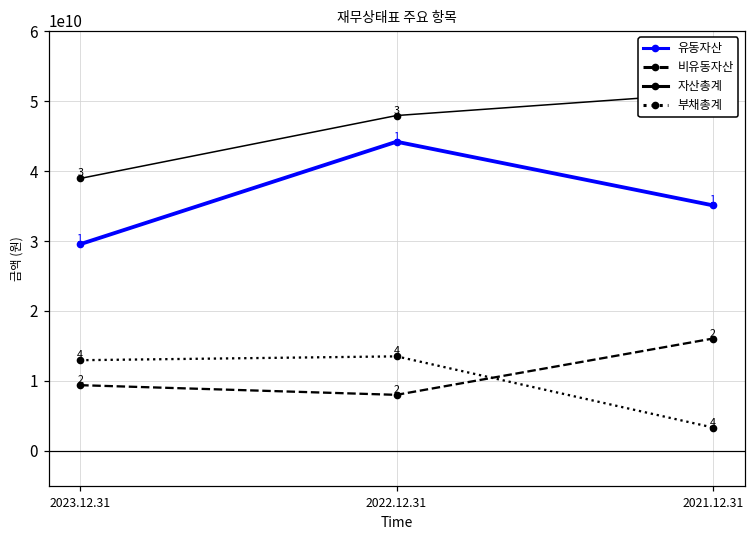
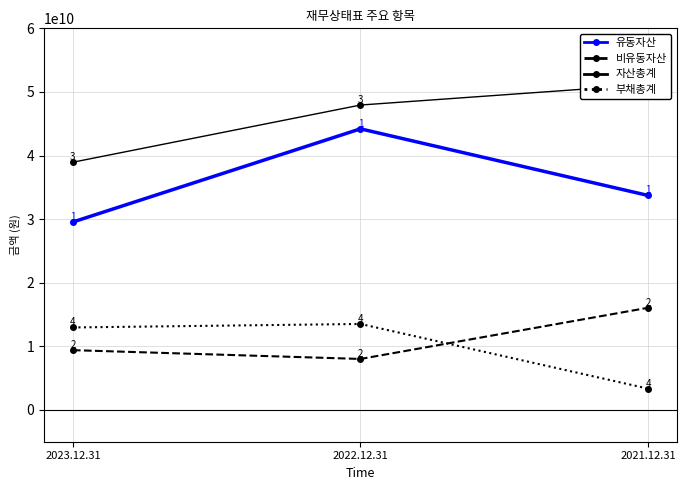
유동자산, 2021.12.31: 35000000000 -> 34000000000
